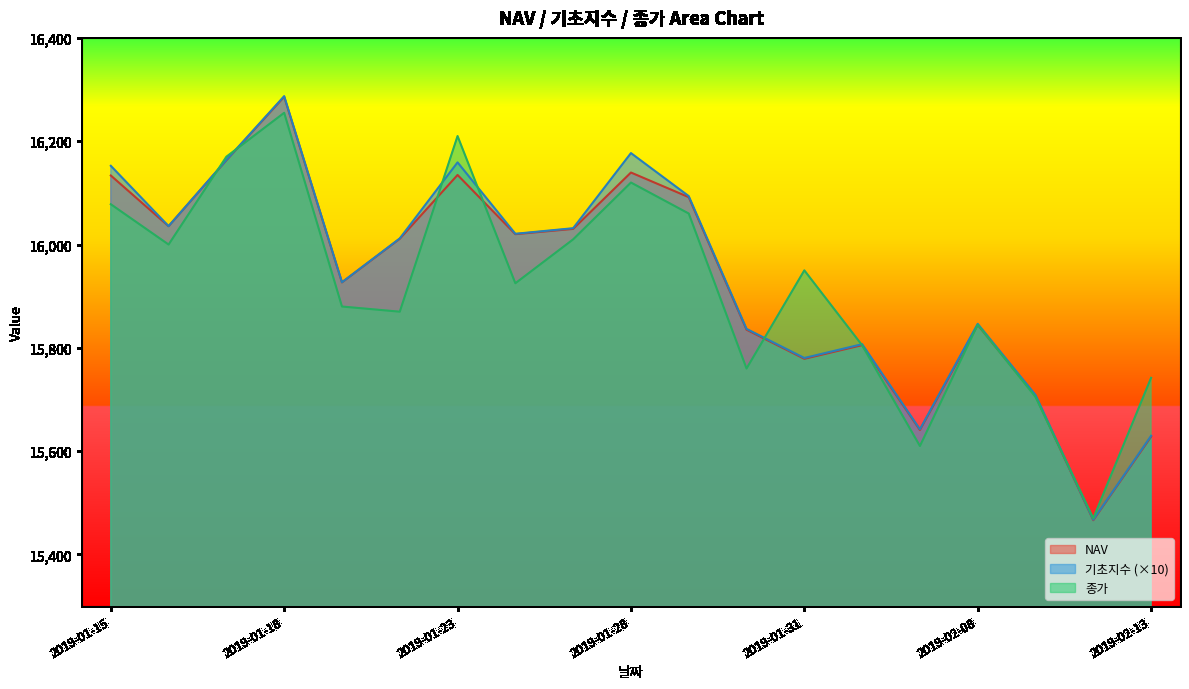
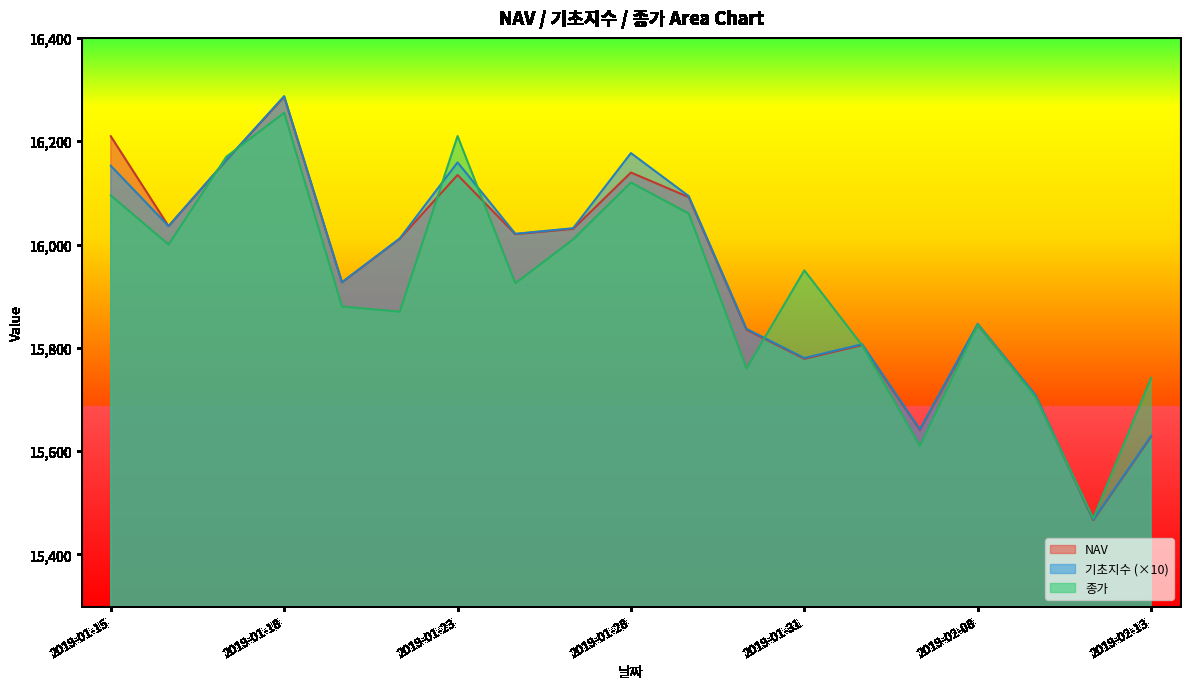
NAV, 2019-01-15: 16,130 -> 16,210
종가, 2019-01-15: 16,080 -> 16,100
